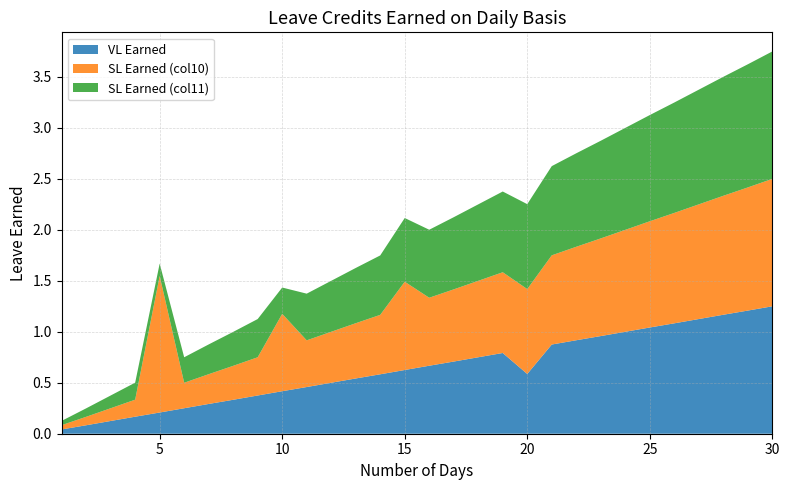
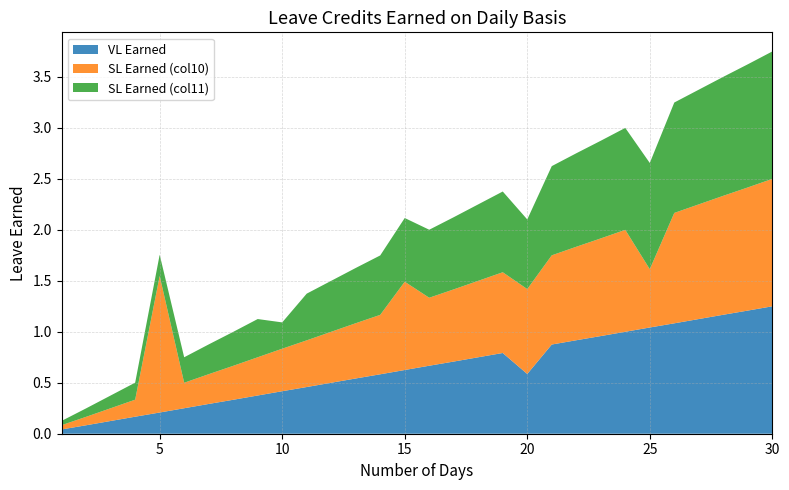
SL Earned (col11), 5: 0.12 -> 0.21
SL Earned (col10), 10: 0.76 -> 0.42
SL Earned (col11), 20: 0.83 -> 0.68
SL Earned (col10), 25: 1.04 -> 0.57
